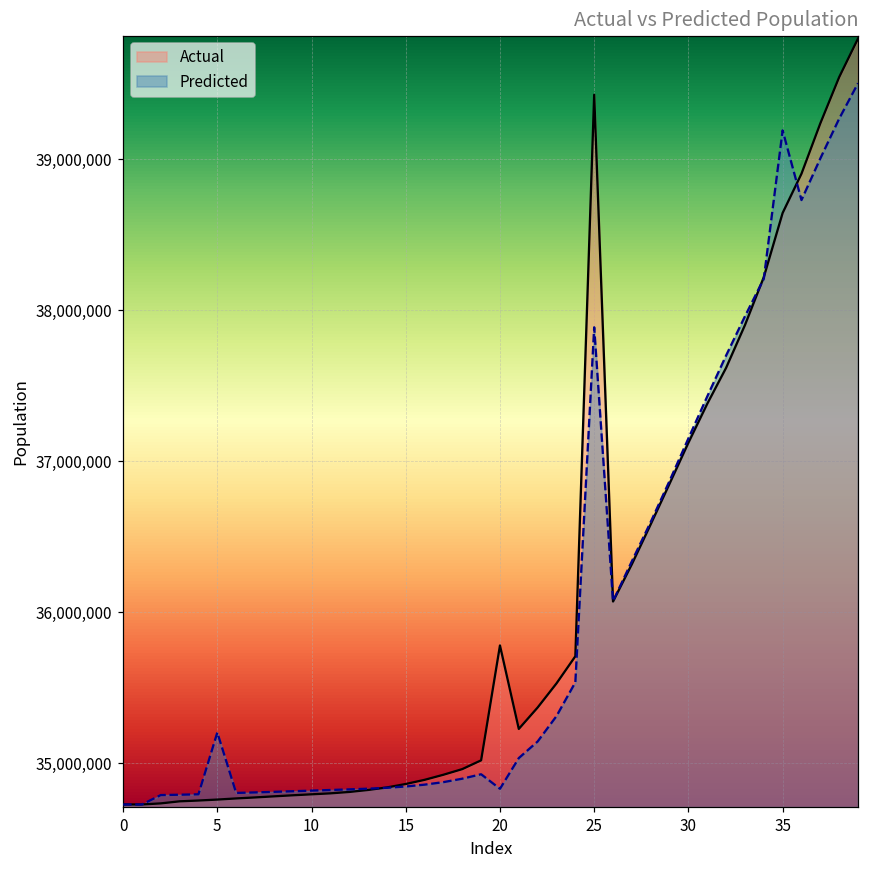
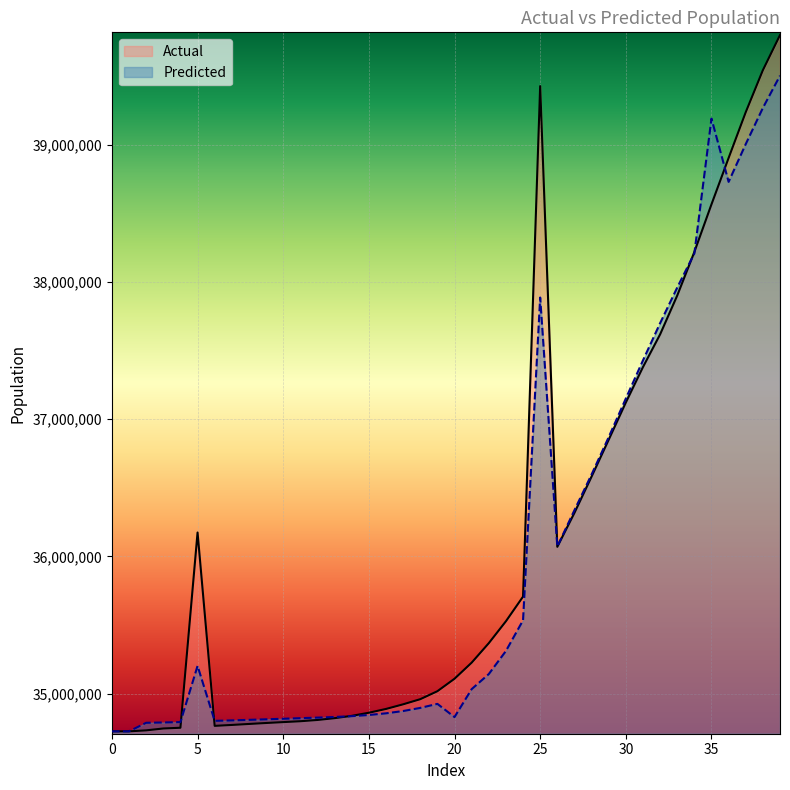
Actual, 5: 34,760,000 -> 36,170,000
Actual, 20: 35,780,000 -> 35,110,000
Actual, 35: 38,640,000 -> 38,570,000
